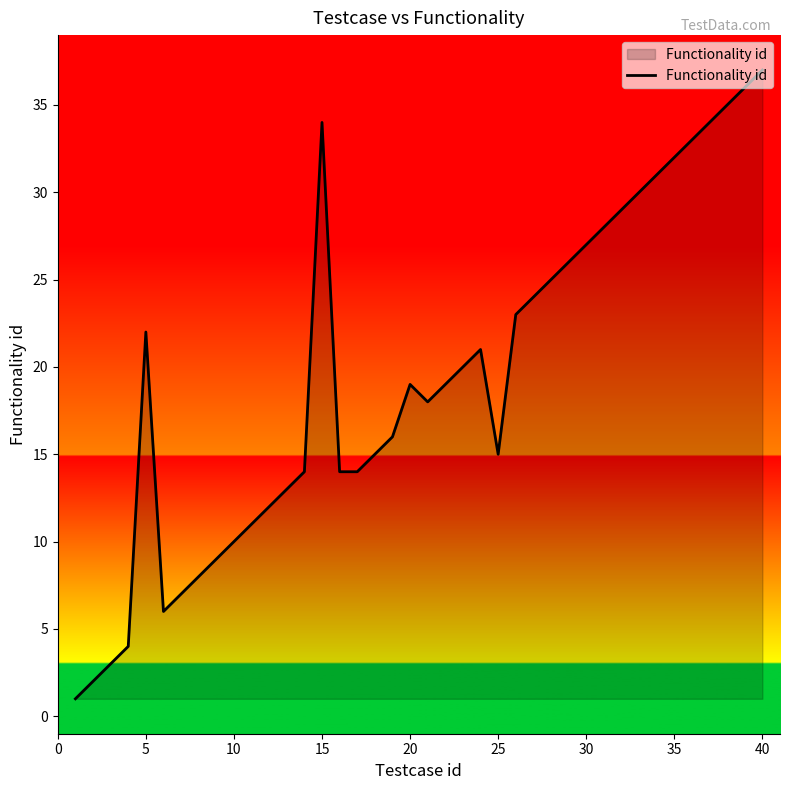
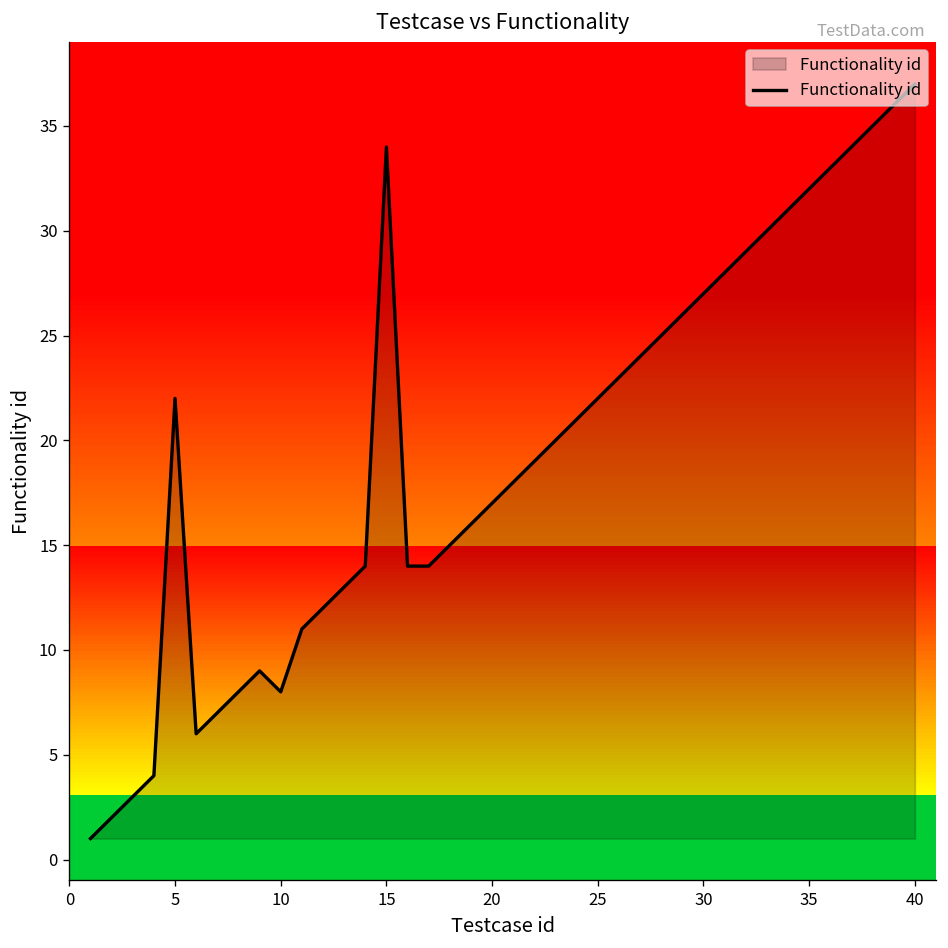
10: 10 -> 8
20: 19 -> 17
25: 15 -> 22
